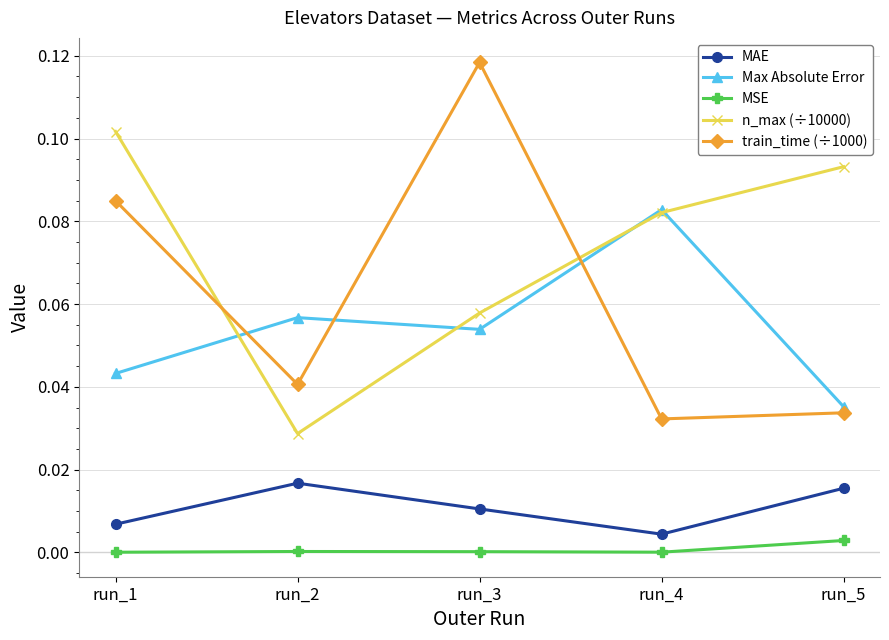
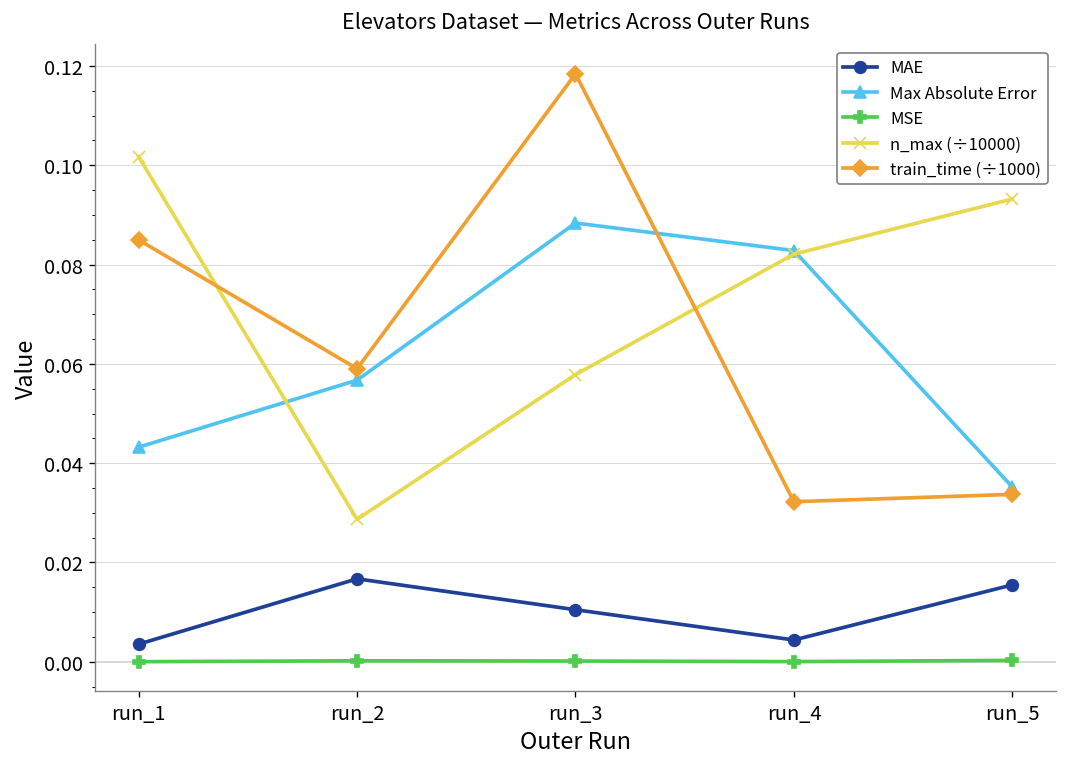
MAE, run_1: 0.007 -> 0.004
train_time (÷1000), run_2: 0.041 -> 0.059
Max Absolute Error, run_3: 0.054 -> 0.088
MSE, run_5: 0.003 -> 0.000
